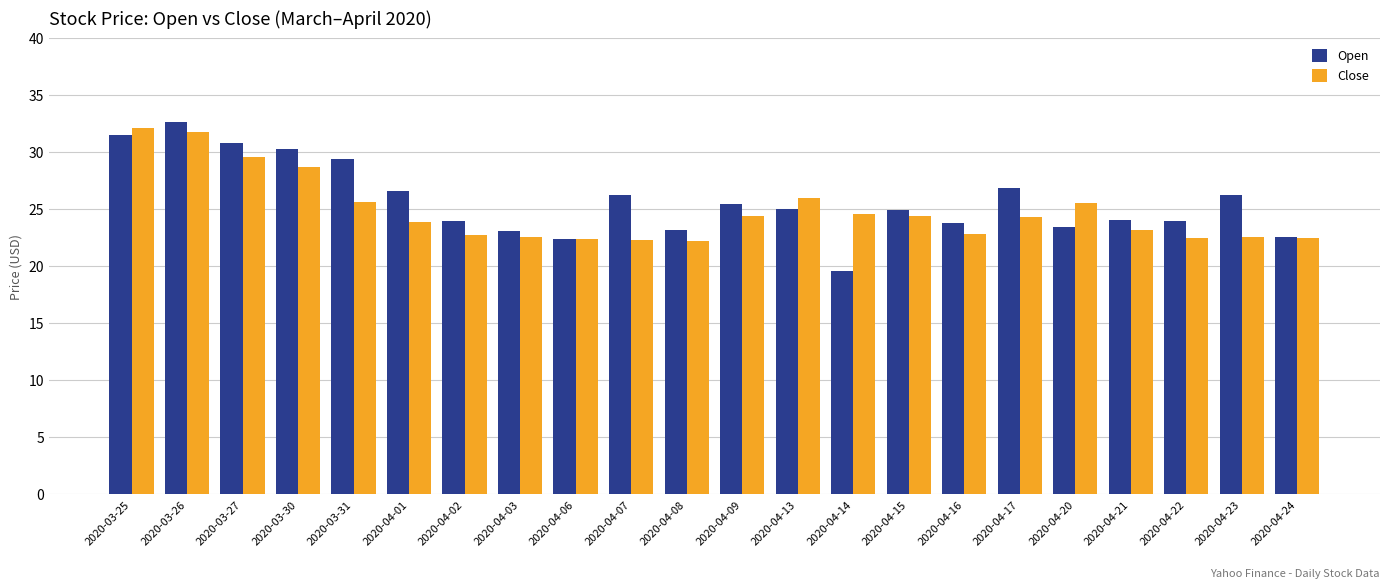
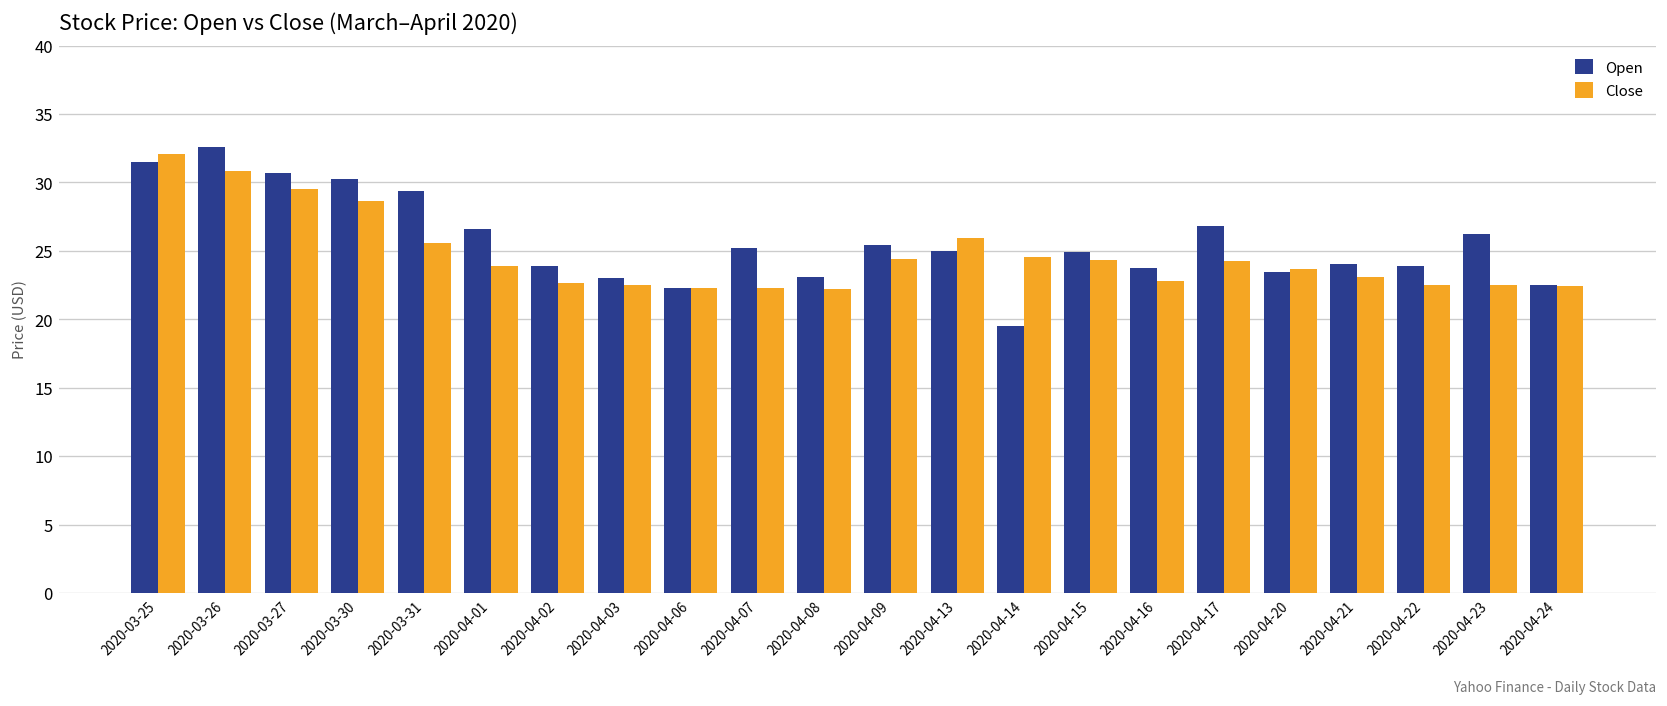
Close, 2020-03-26: 31.7 -> 30.8
Open, 2020-04-07: 26.2 -> 25.2
Close, 2020-04-20: 25.5 -> 23.6
